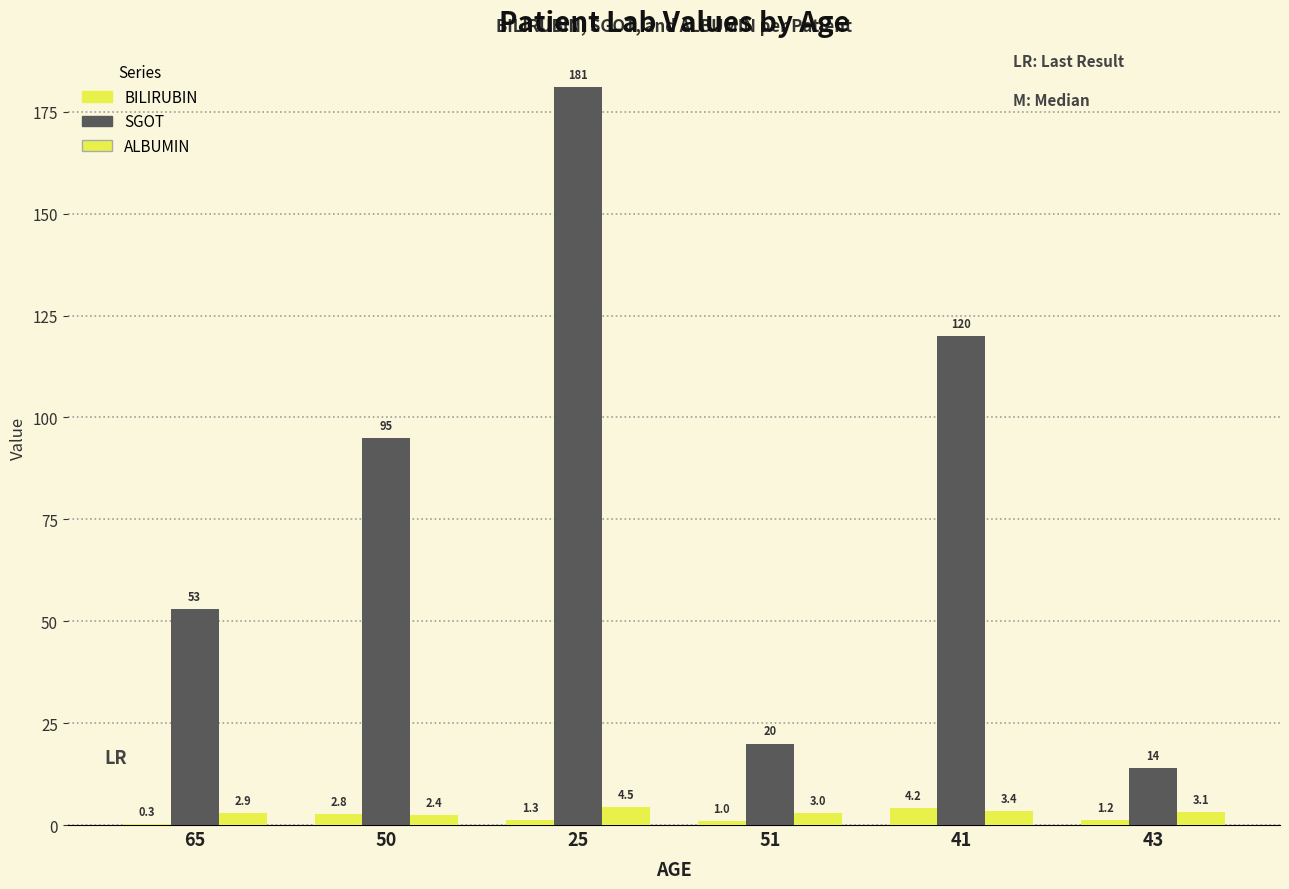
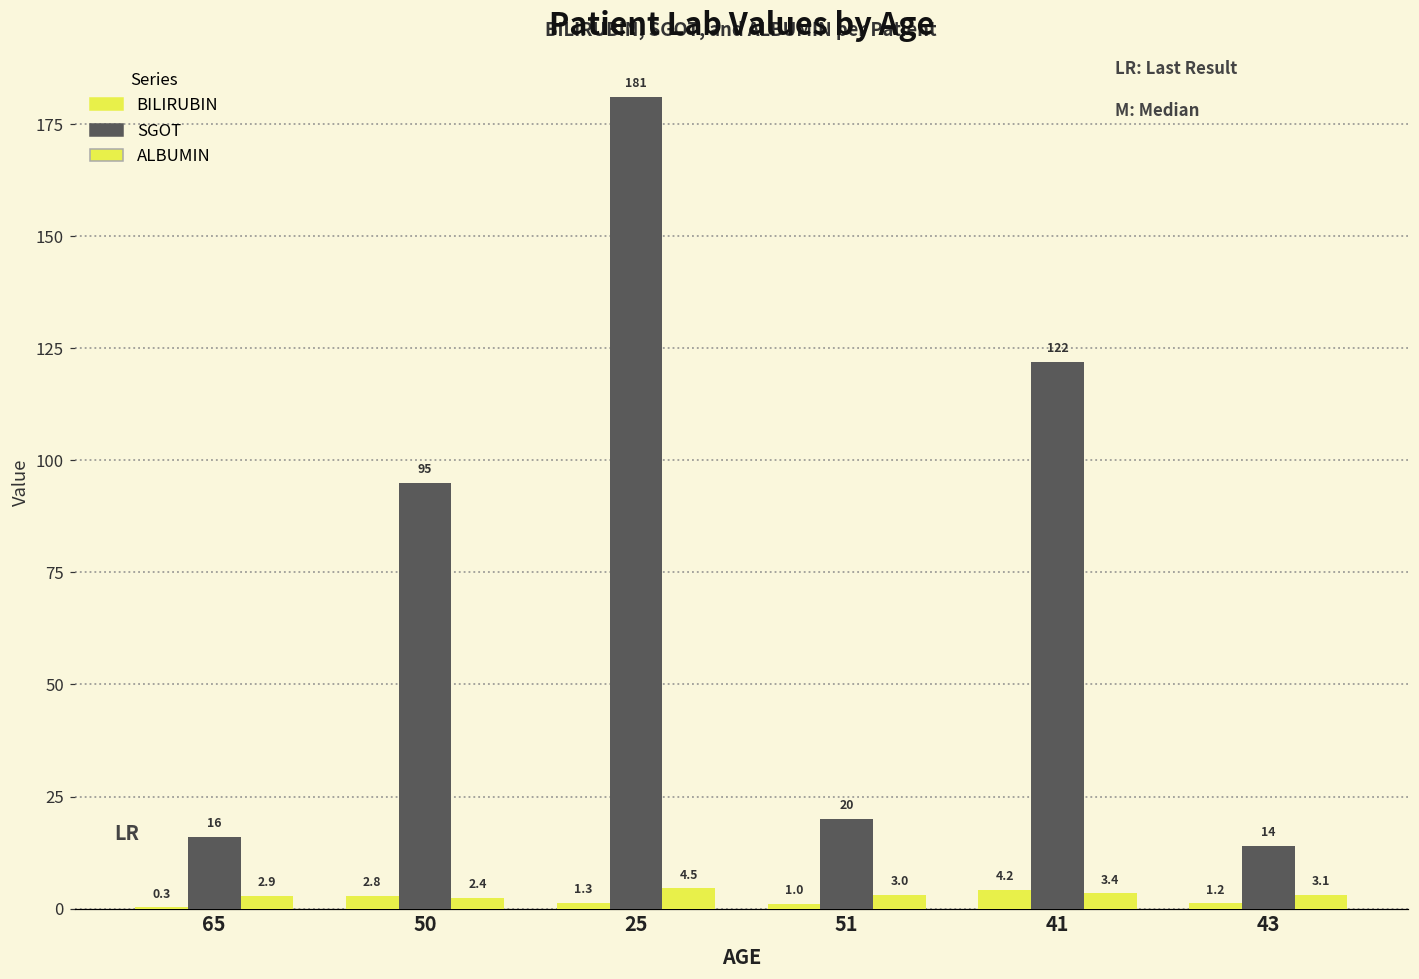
SGOT, 65: 53 -> 16
SGOT, 41: 120 -> 122
